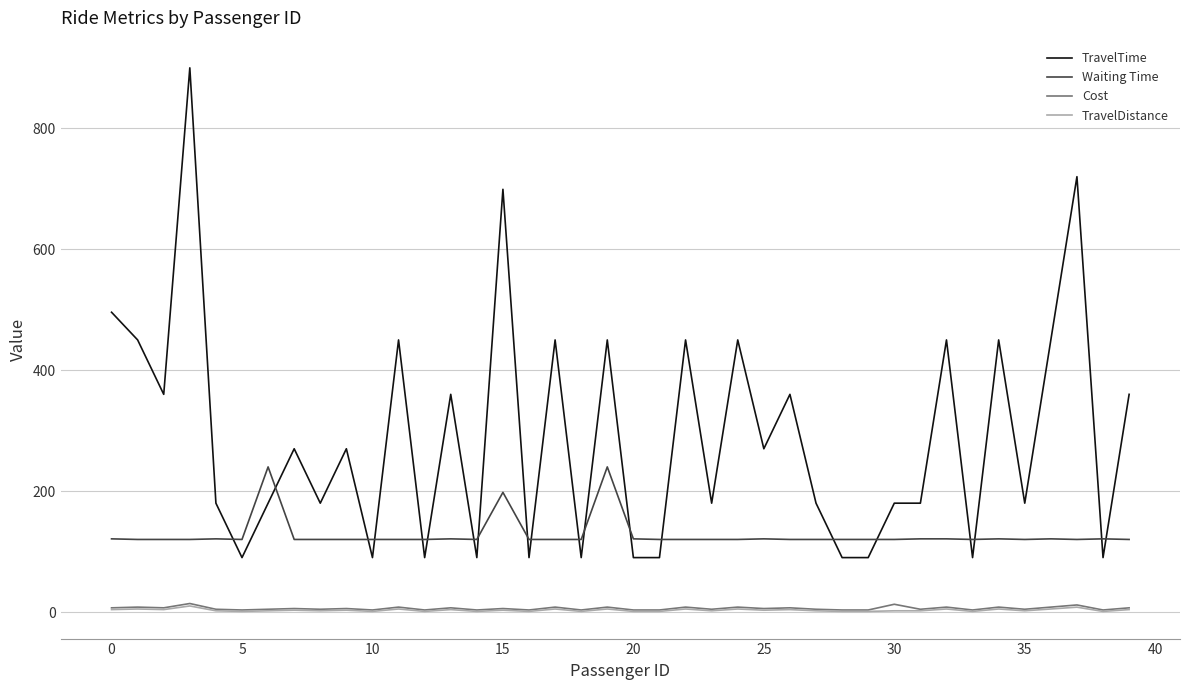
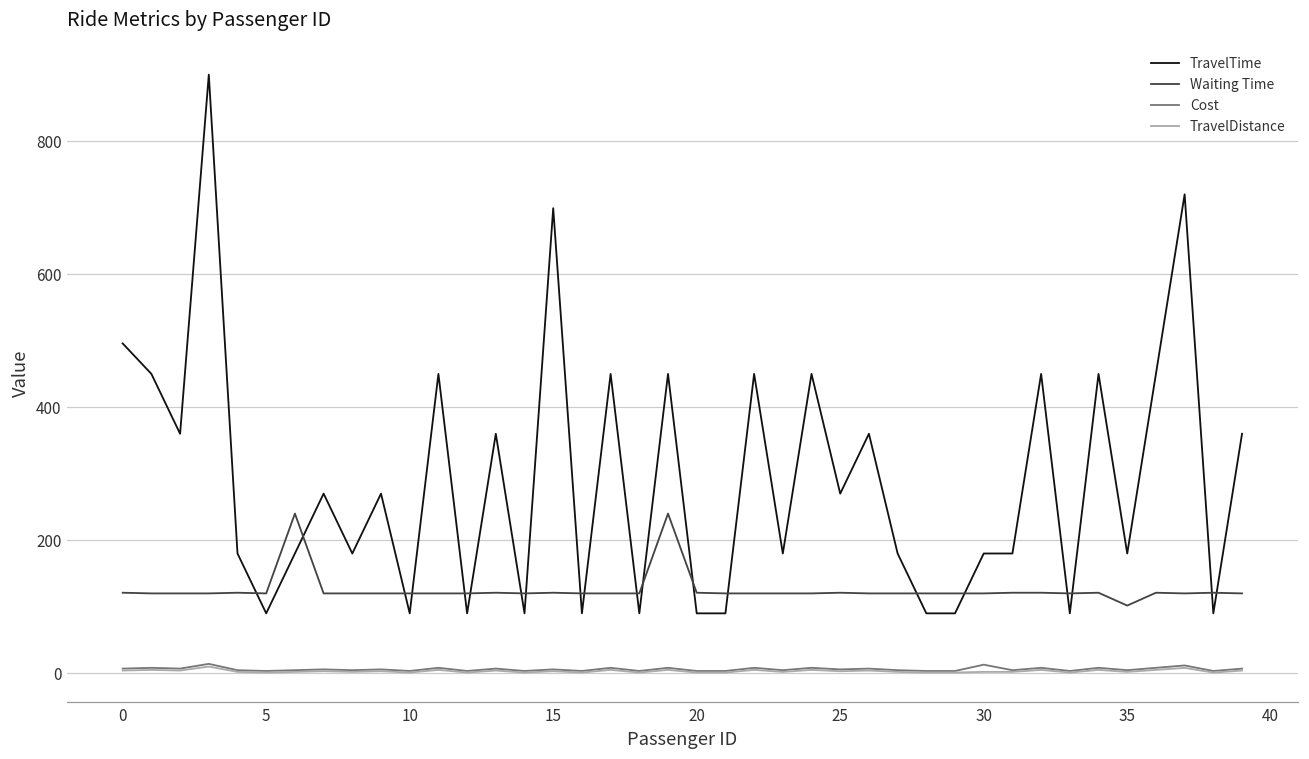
Waiting Time, 15: 200 -> 120
Waiting Time, 35: 120 -> 100
